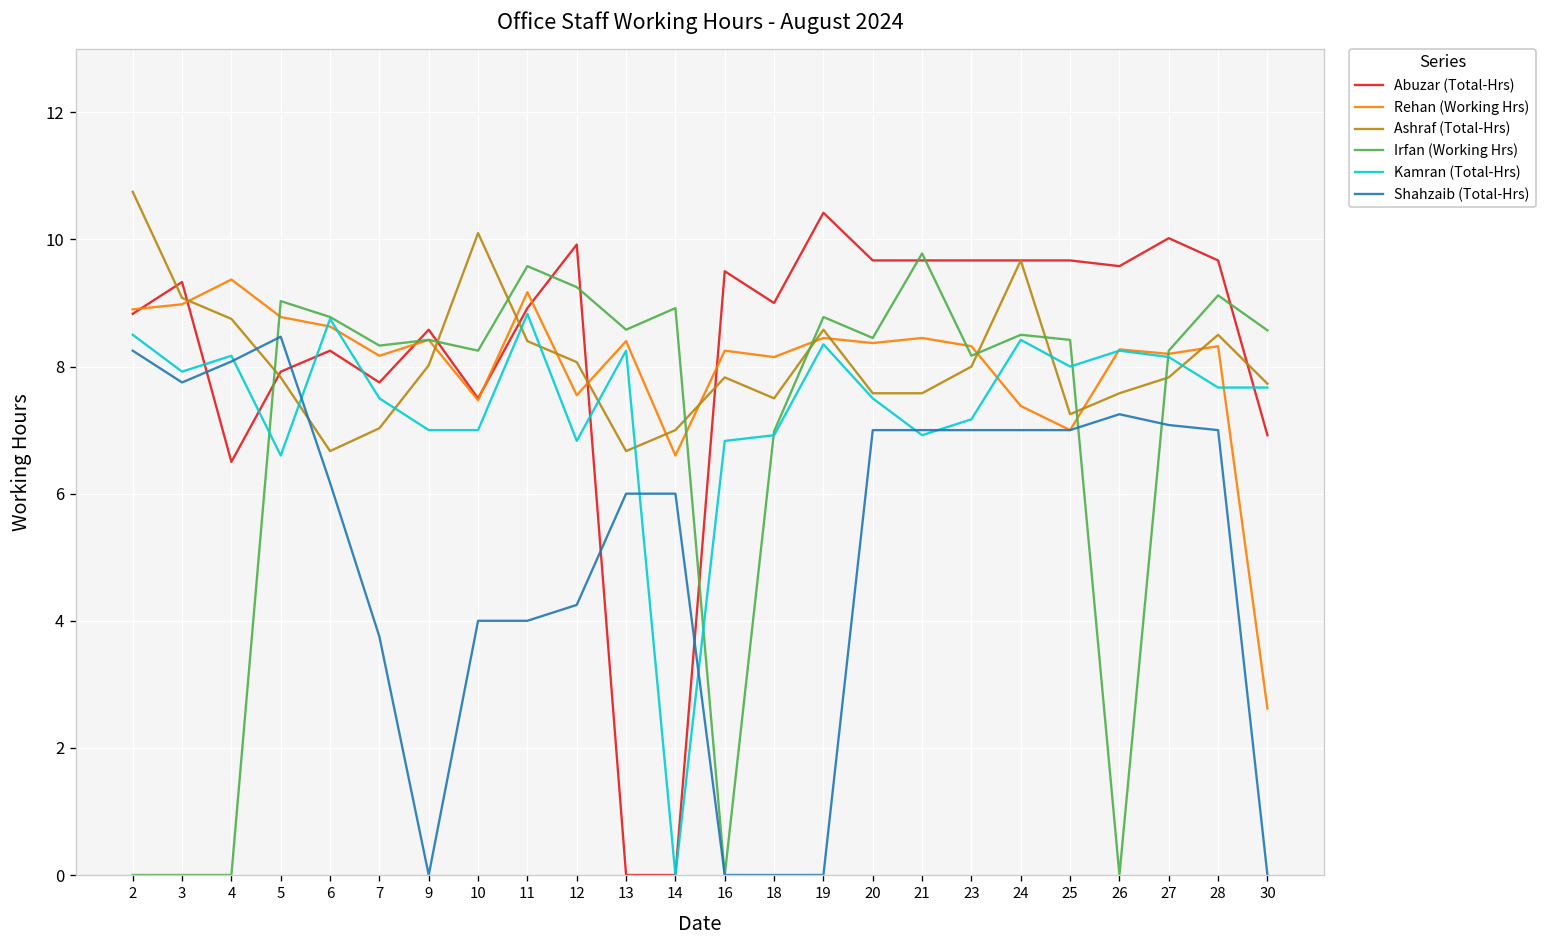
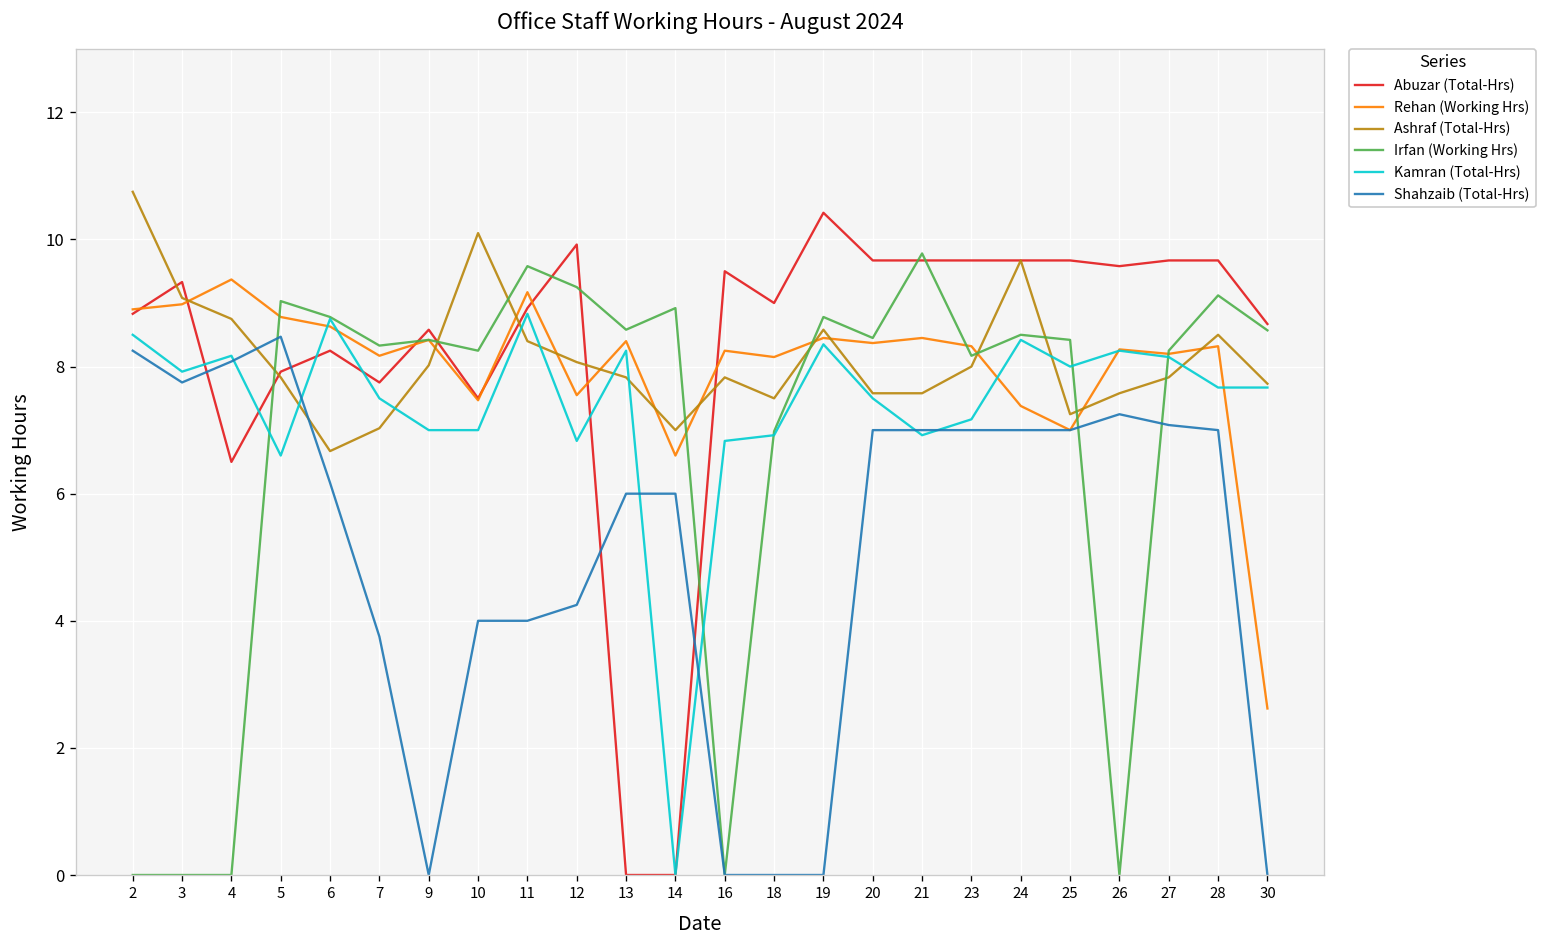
Ashraf (Total-Hrs), 13: 6.7 -> 7.8
Abuzar (Total-Hrs), 27: 10.0 -> 9.7
Abuzar (Total-Hrs), 30: 6.9 -> 8.7
